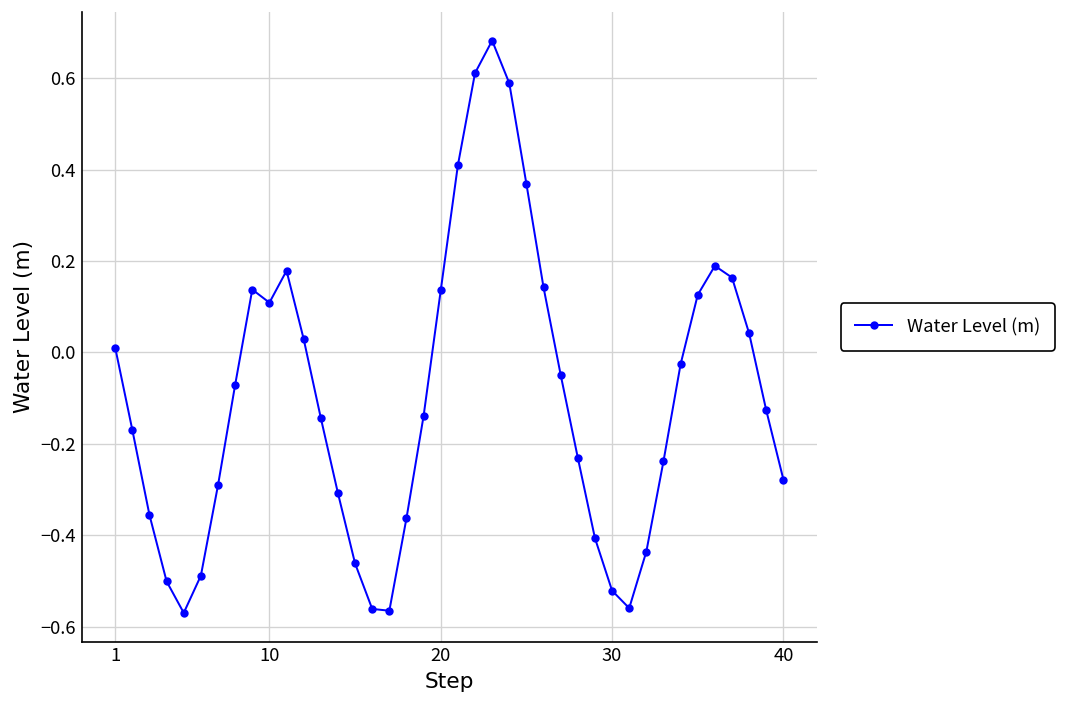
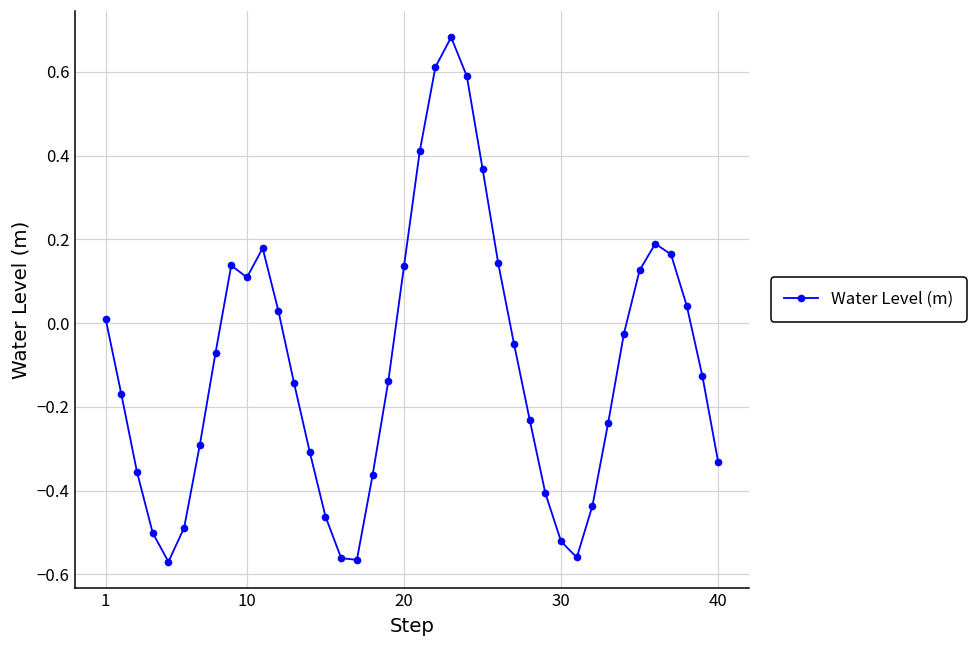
40: -0.28 -> -0.33
